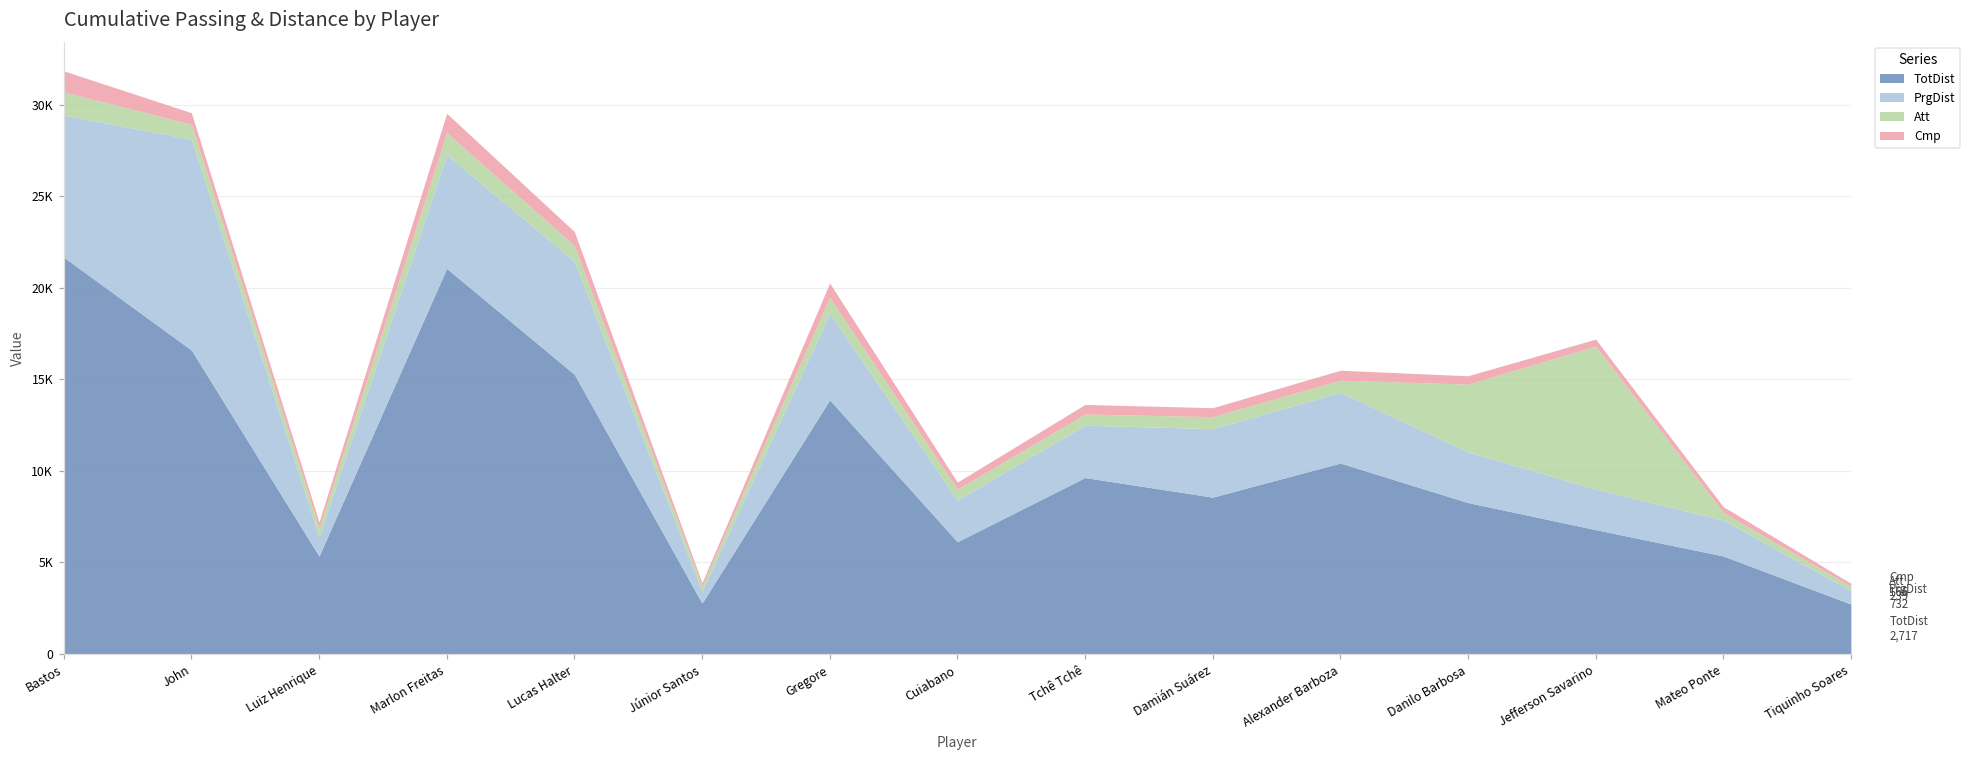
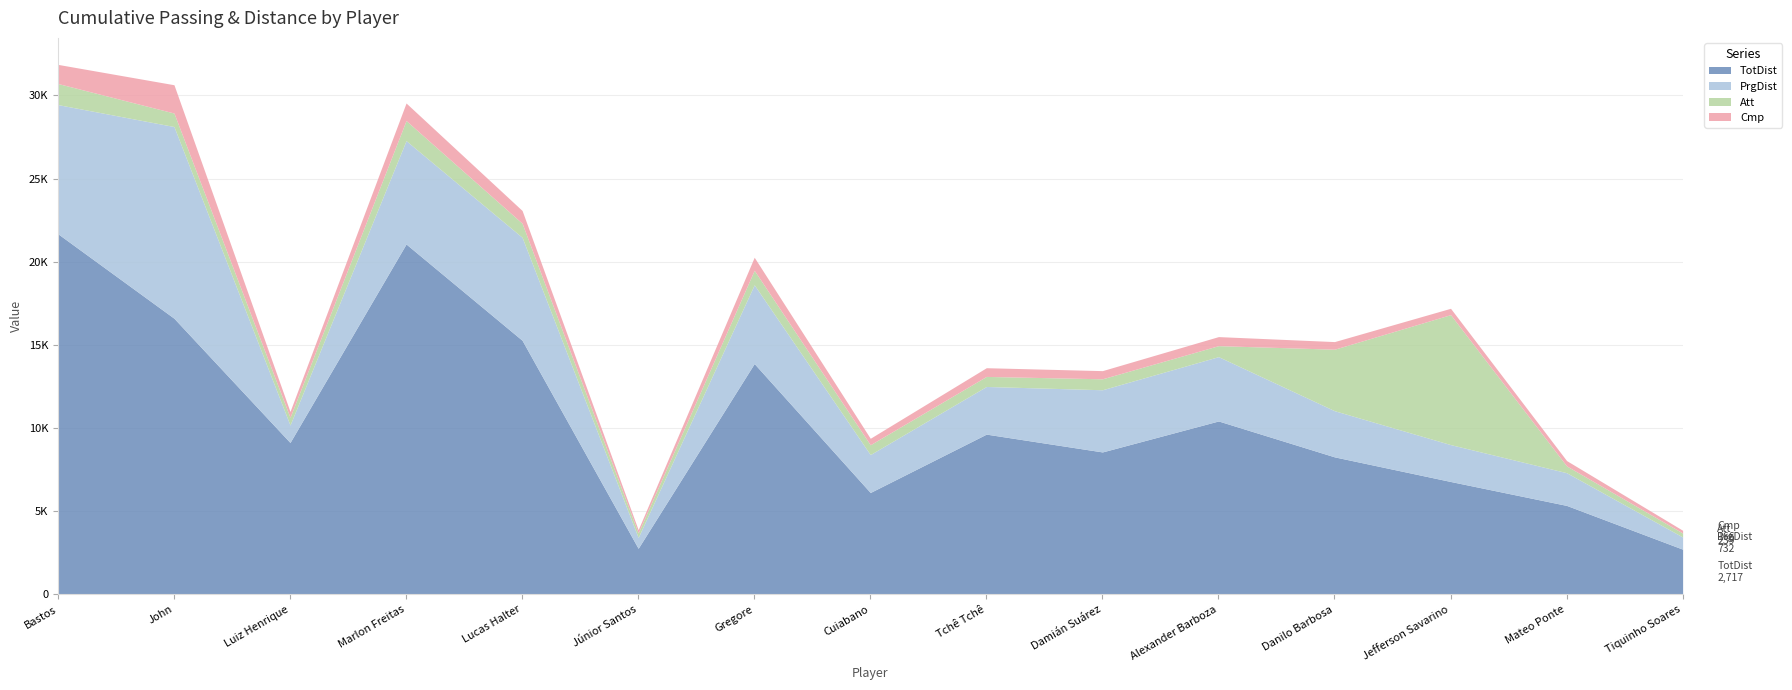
Cmp, John: 600 -> 1700
TotDist, Luiz Henrique: 5300 -> 9100
